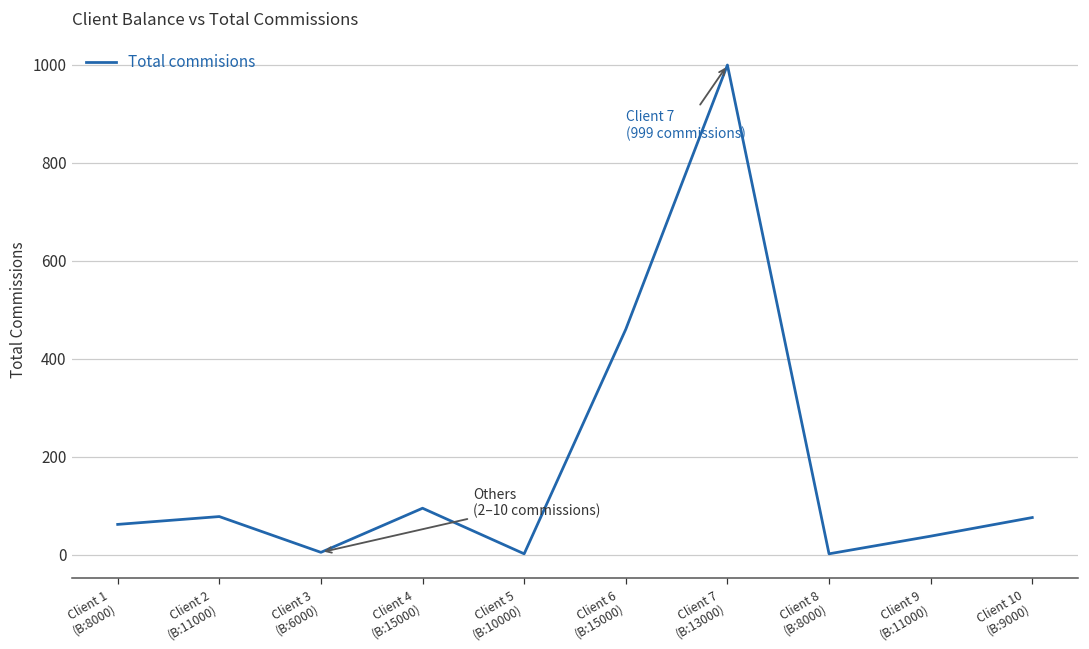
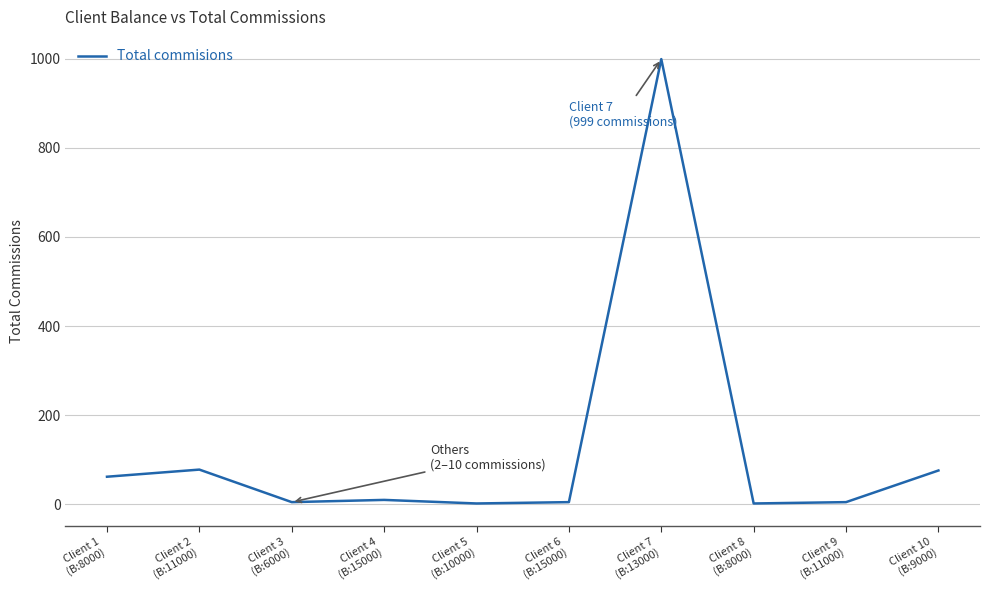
Client 4 (B:15000): 100 -> 10
Client 6 (B:15000): 460 -> 10
Client 9 (B:11000): 40 -> 10
